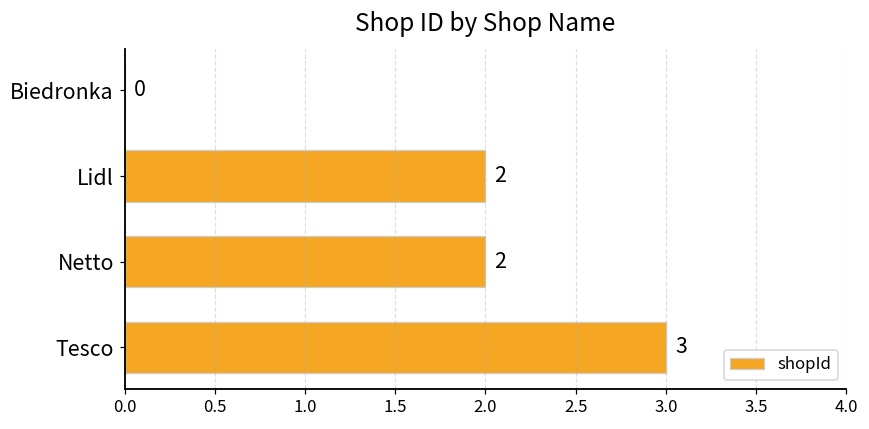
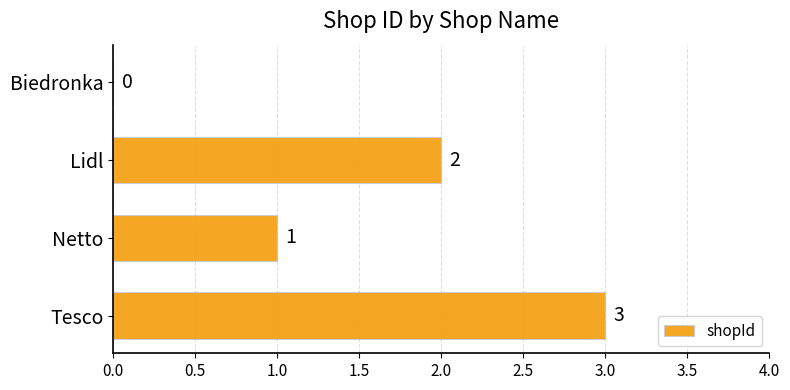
Netto: 2 -> 1
